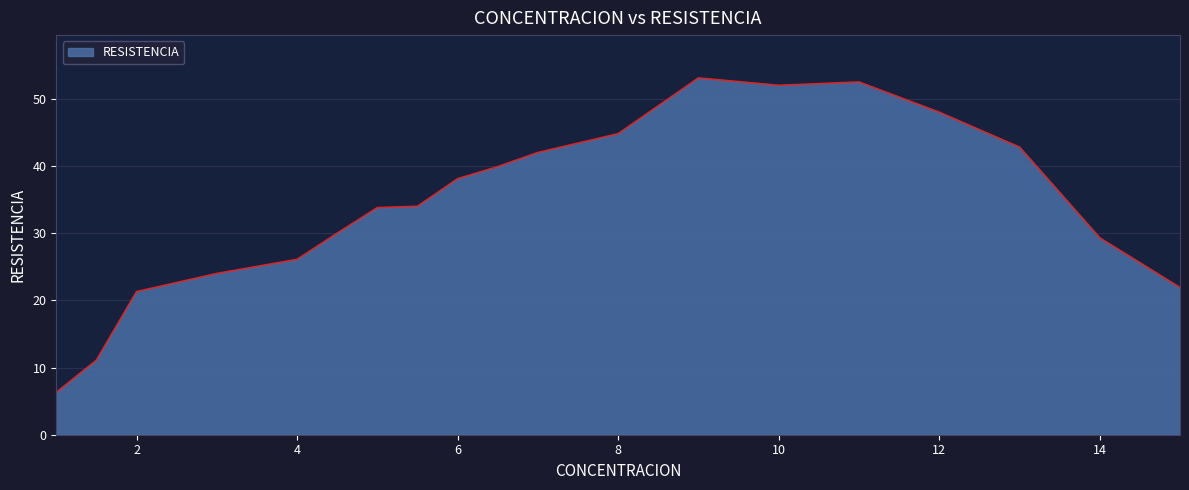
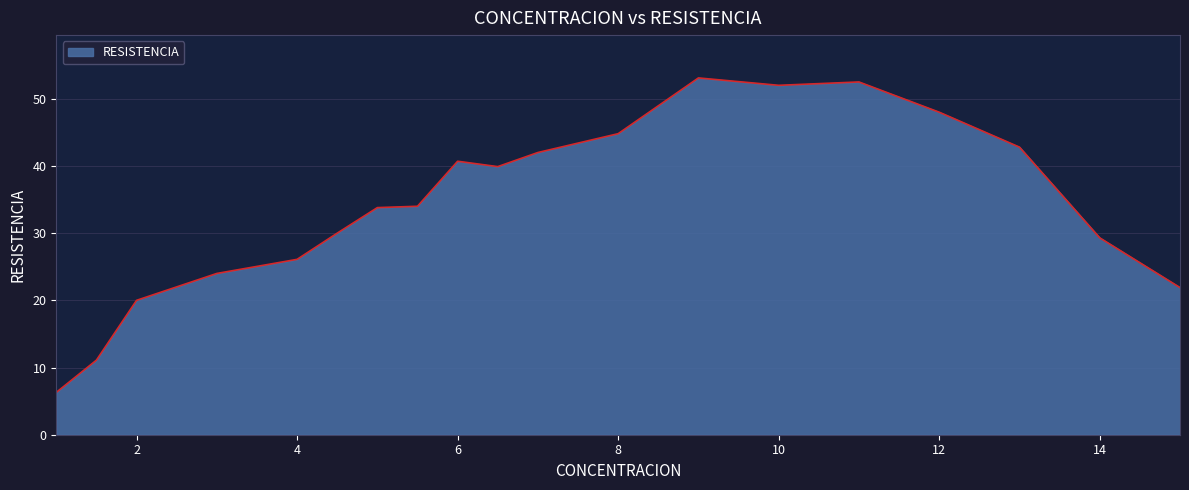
2: 21 -> 20
6: 38 -> 41
